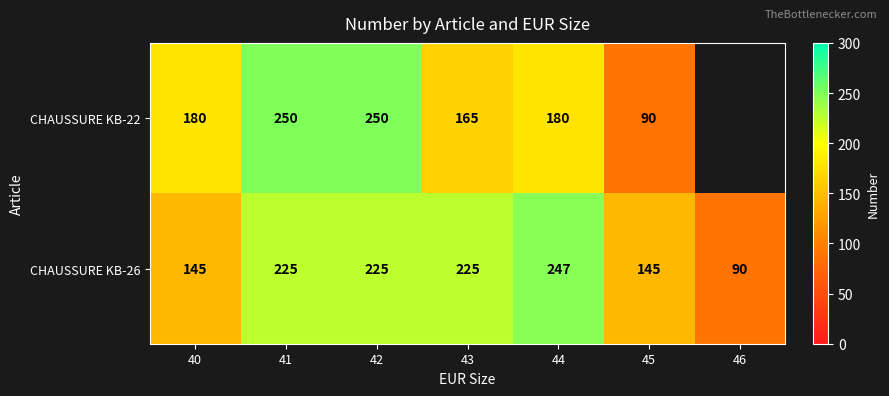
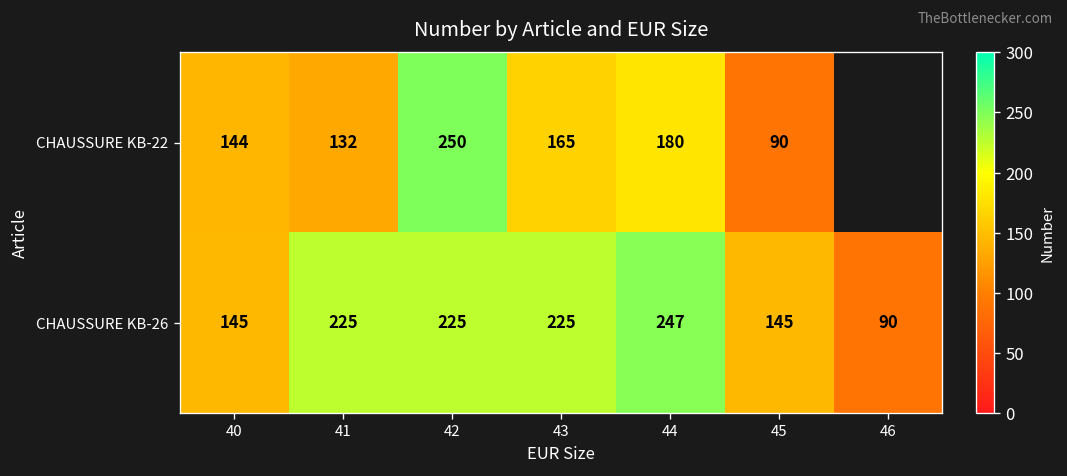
CHAUSSURE KB-22, 40: 180 -> 144
CHAUSSURE KB-22, 41: 250 -> 132
